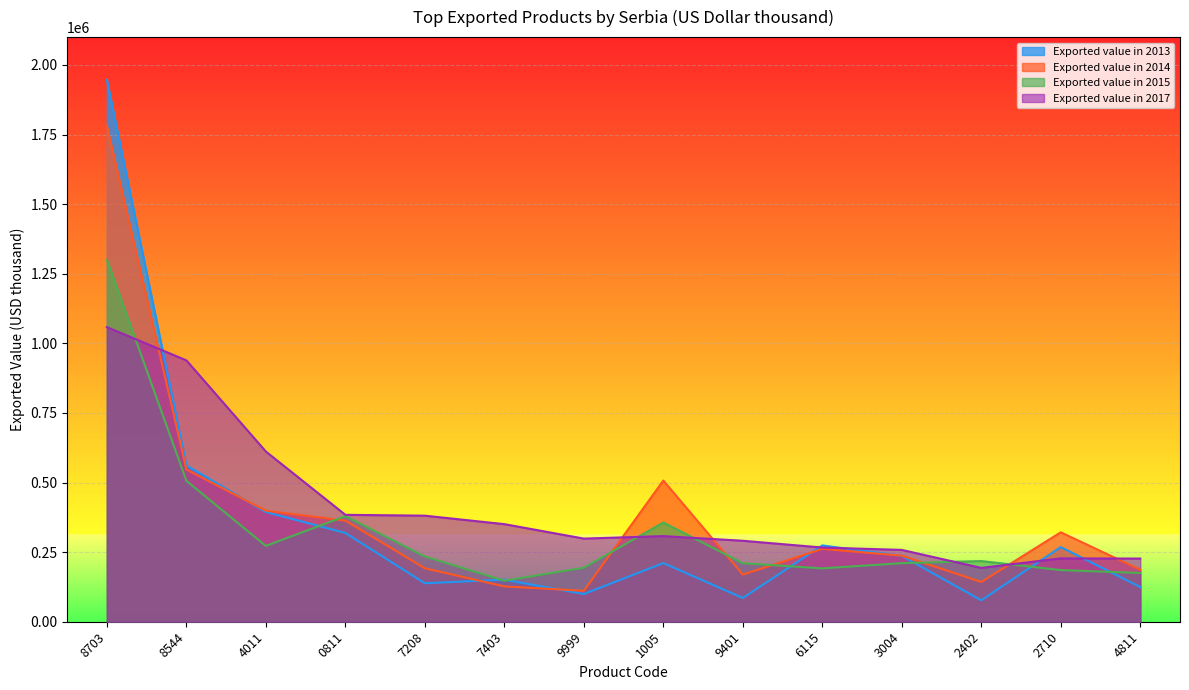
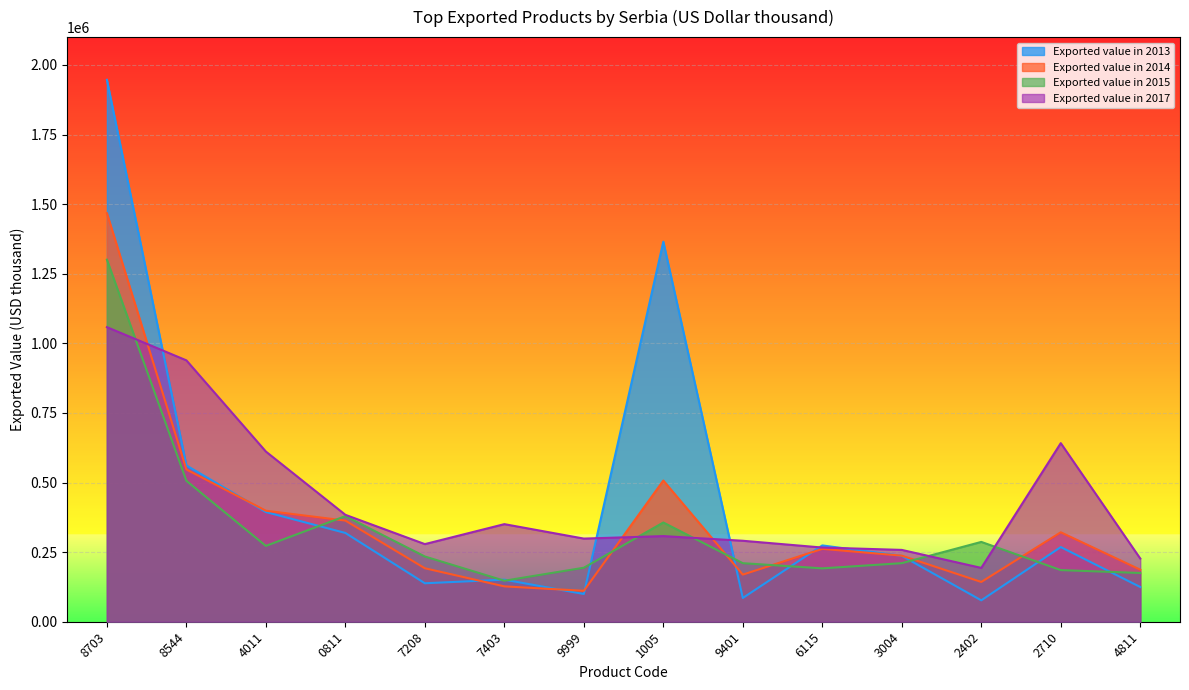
Exported value in 2014, 8703: 1780000 -> 1470000
Exported value in 2017, 7208: 380000 -> 280000
Exported value in 2013, 1005: 210000 -> 1370000
Exported value in 2015, 2402: 220000 -> 290000
Exported value in 2017, 2710: 230000 -> 640000
